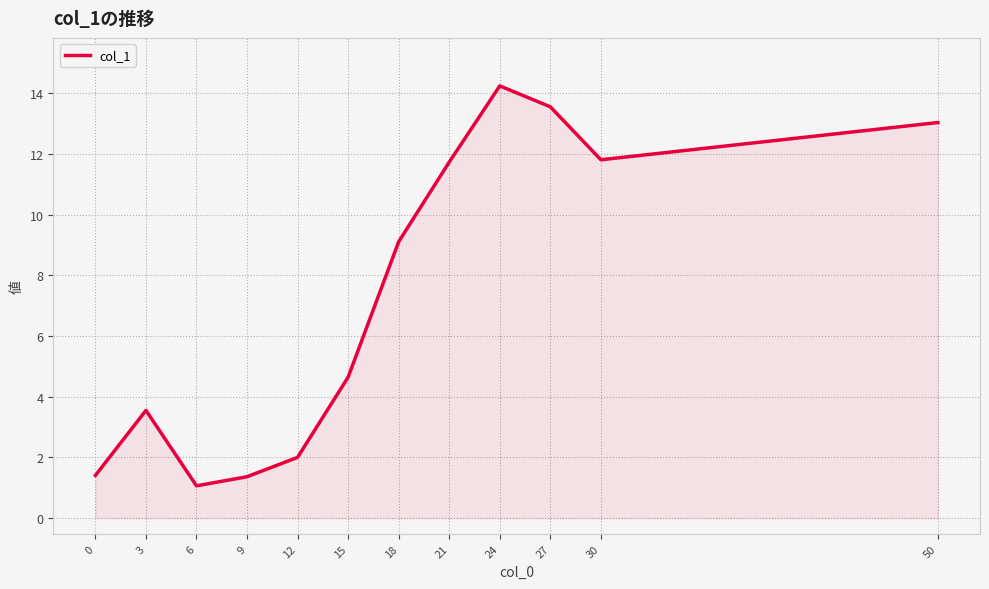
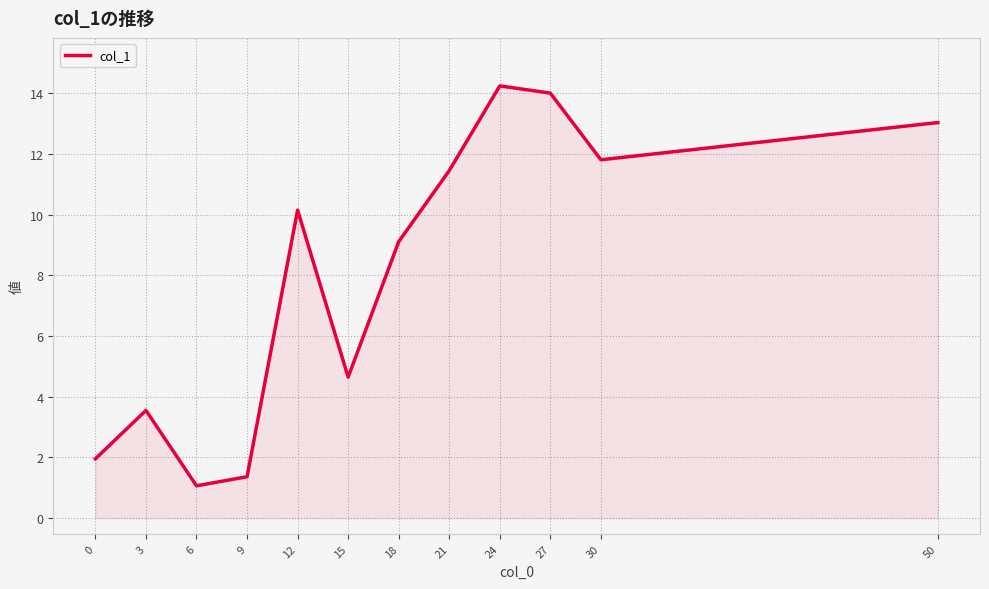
0: 1.4 -> 2.0
12: 2.0 -> 10.1
21: 11.7 -> 11.4
27: 13.5 -> 14.0
